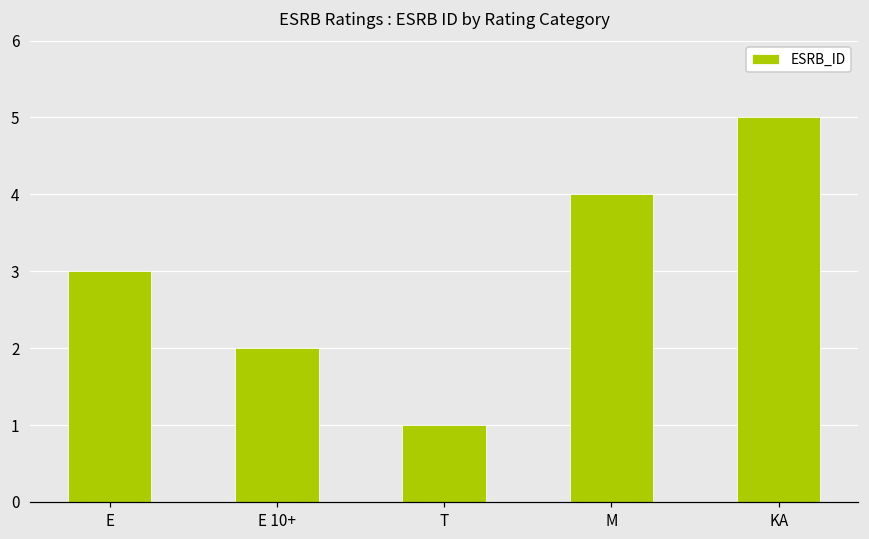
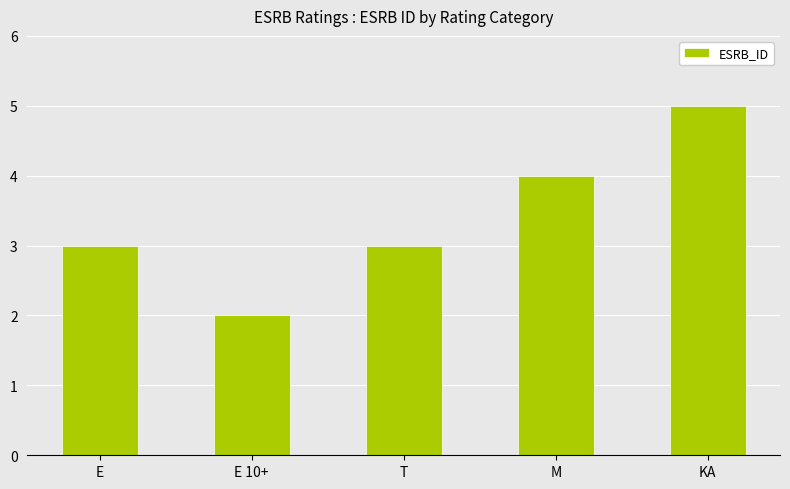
T: 1 -> 3
